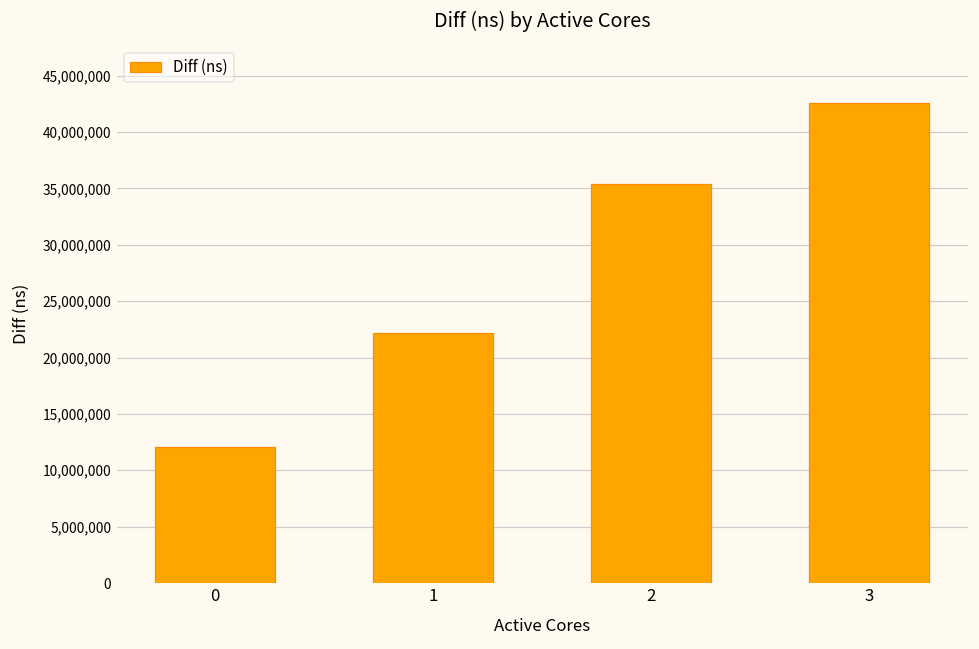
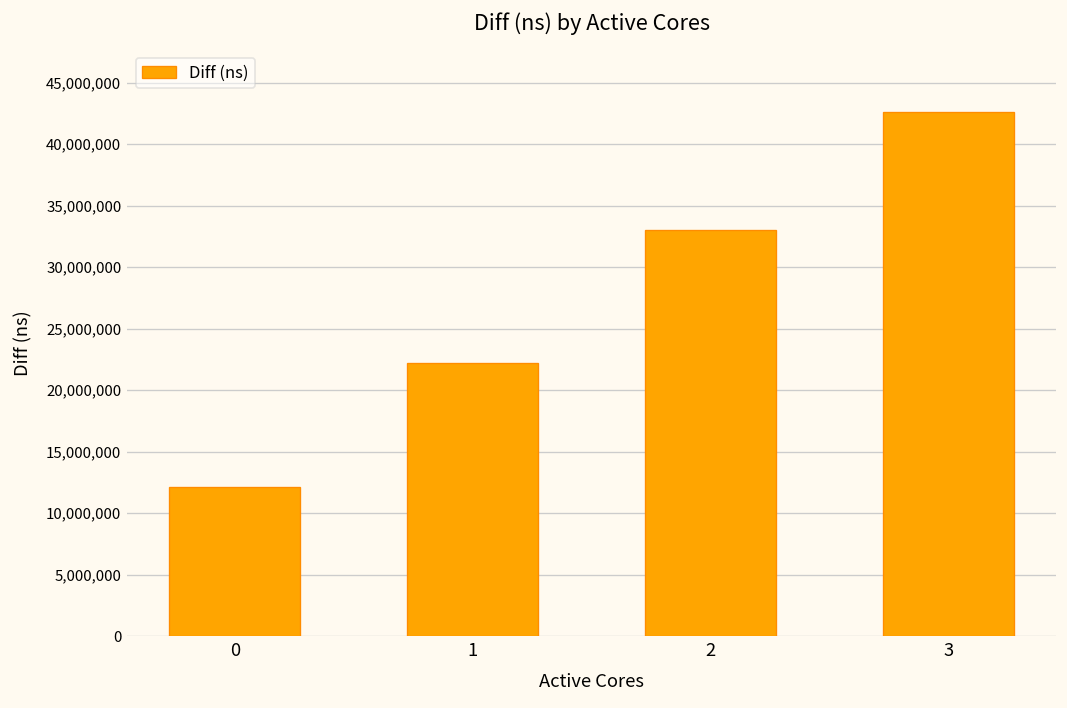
2: 35,400,000 -> 33,000,000
